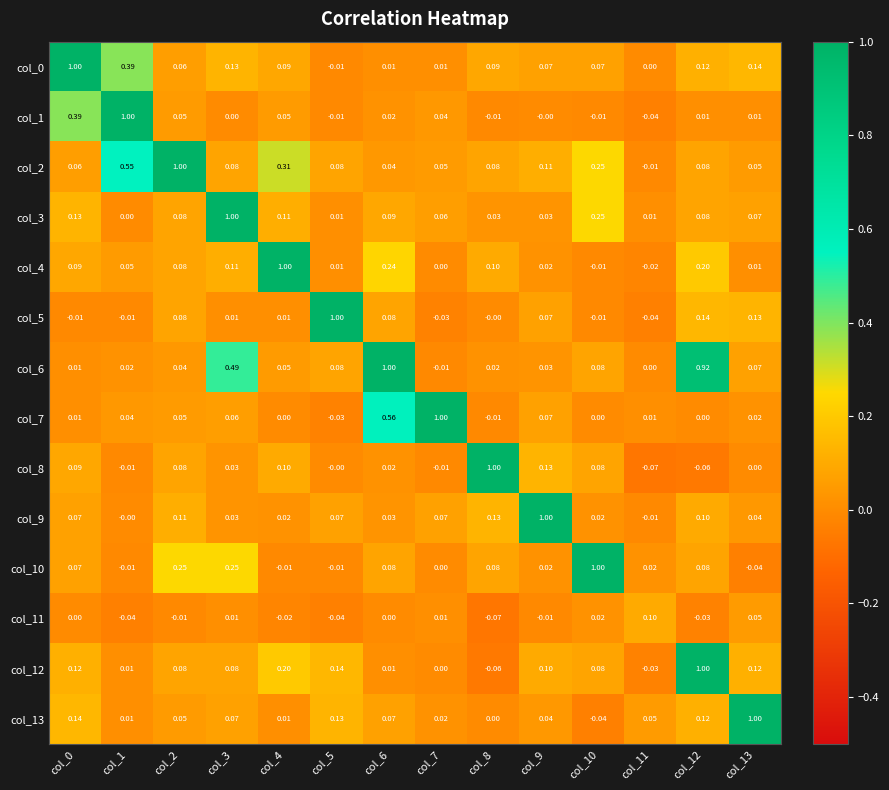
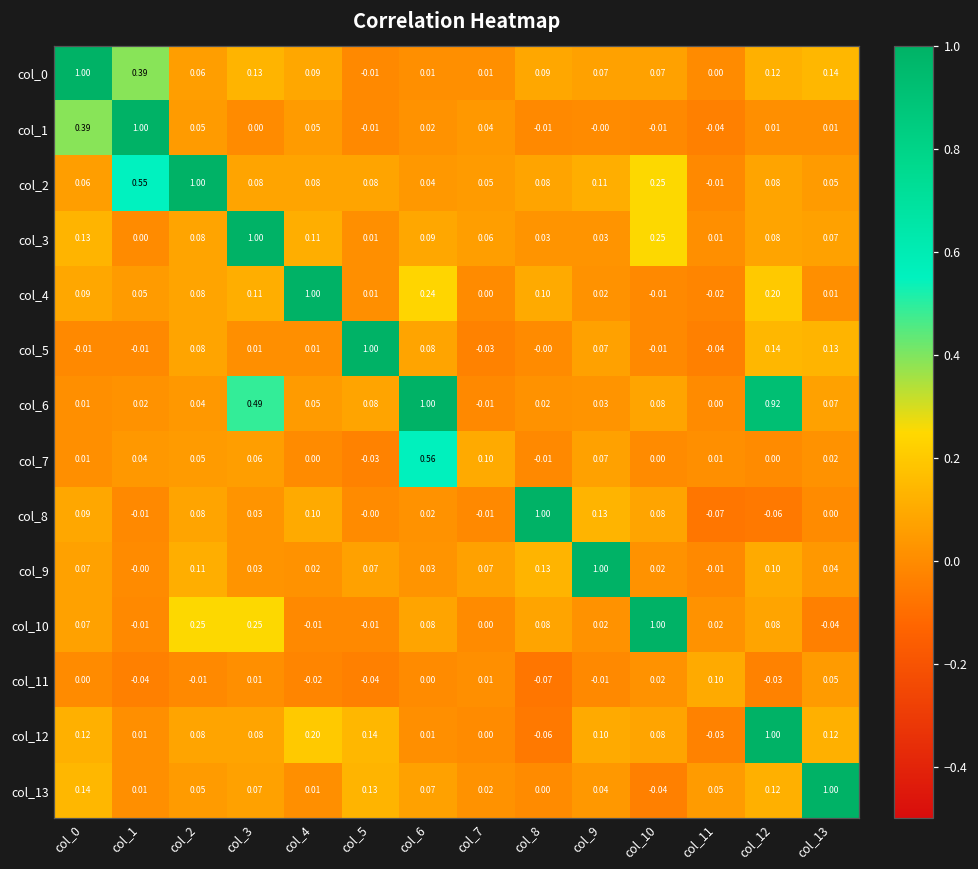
col_2, col_4: 0.31 -> 0.08
col_7, col_7: 1.00 -> 0.10
